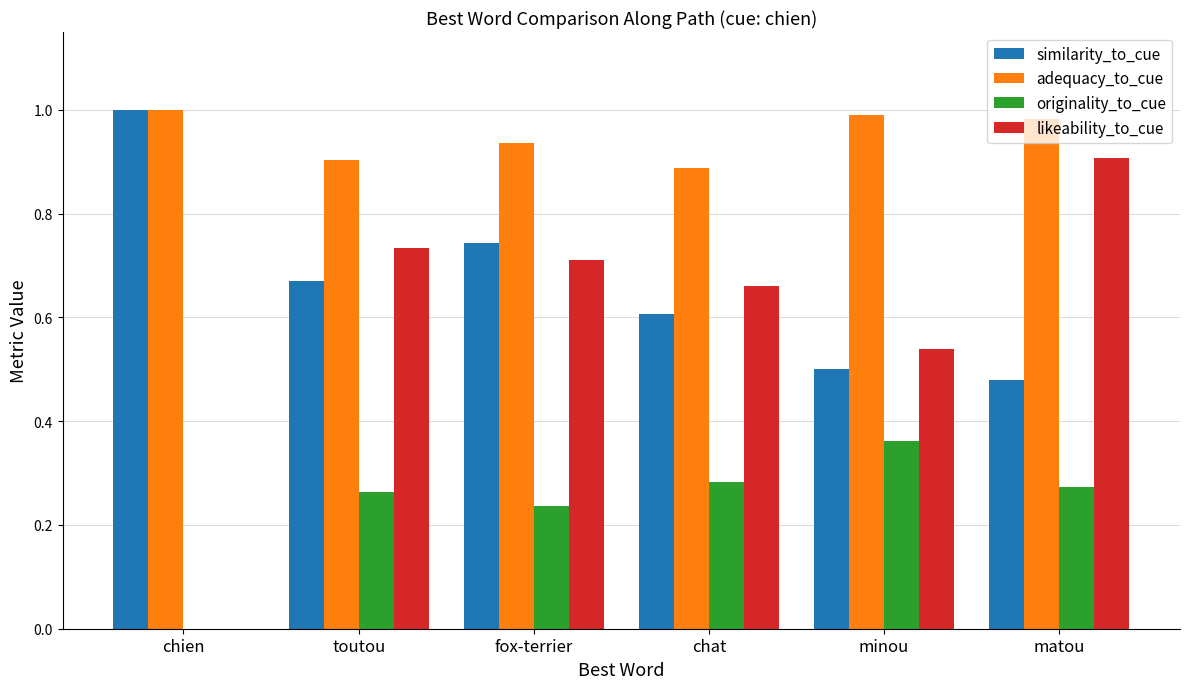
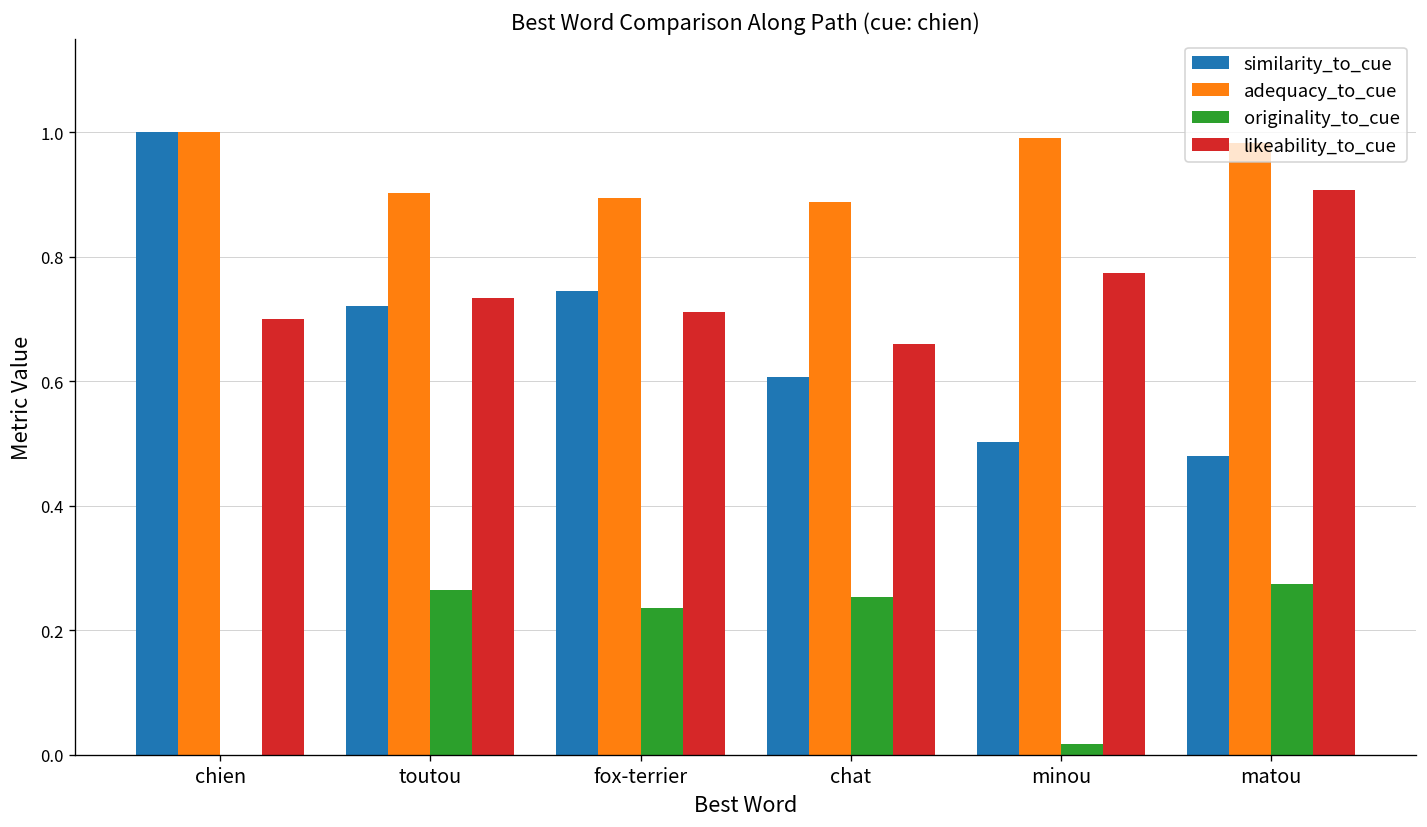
likeability_to_cue, chien: 0.0 -> 0.7
similarity_to_cue, toutou: 0.67 -> 0.72
adequacy_to_cue, fox-terrier: 0.94 -> 0.89
originality_to_cue, chat: 0.28 -> 0.25
originality_to_cue, minou: 0.36 -> 0.02
likeability_to_cue, minou: 0.54 -> 0.77
